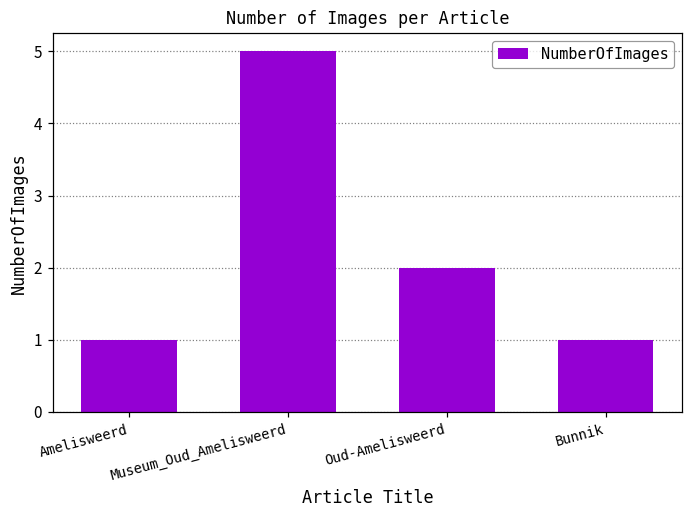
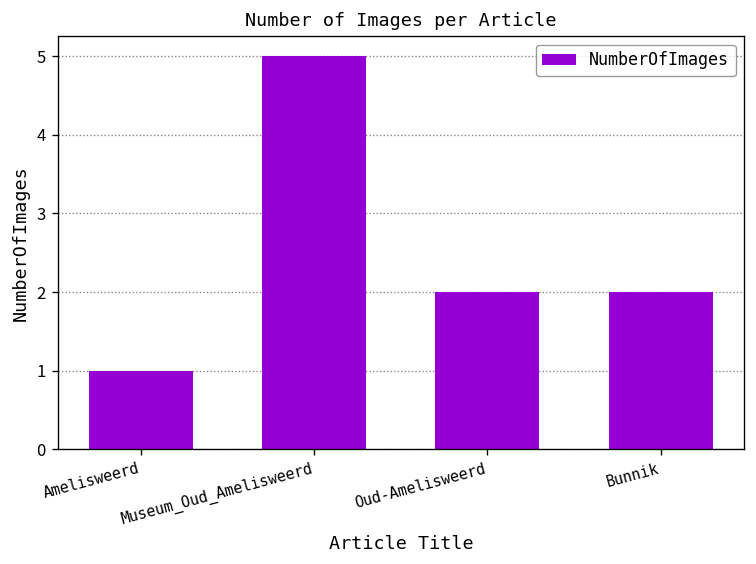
Bunnik: 1 -> 2
